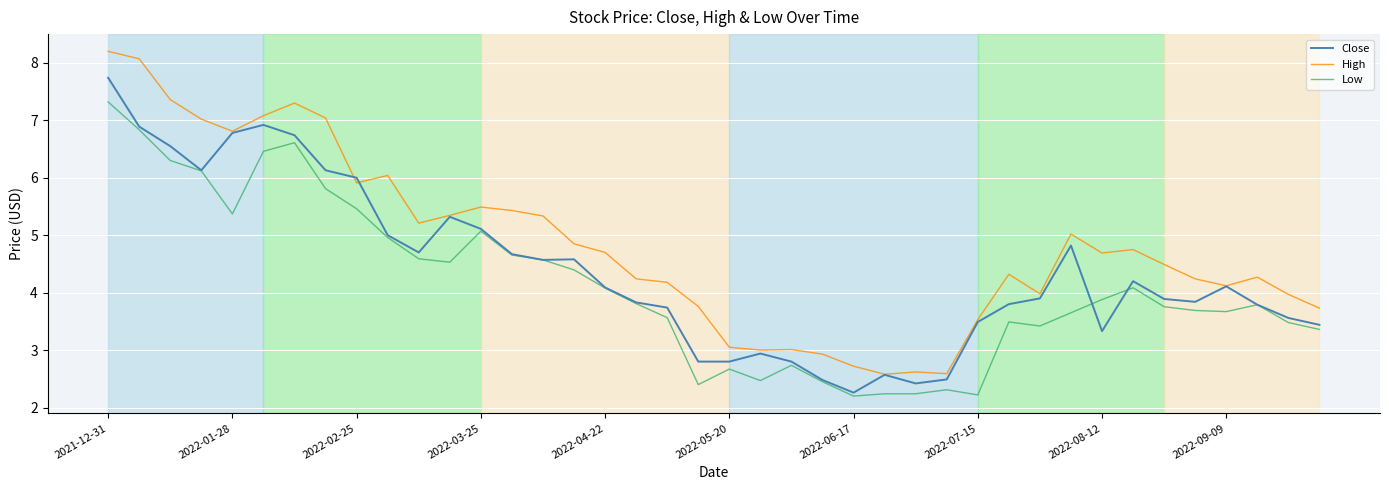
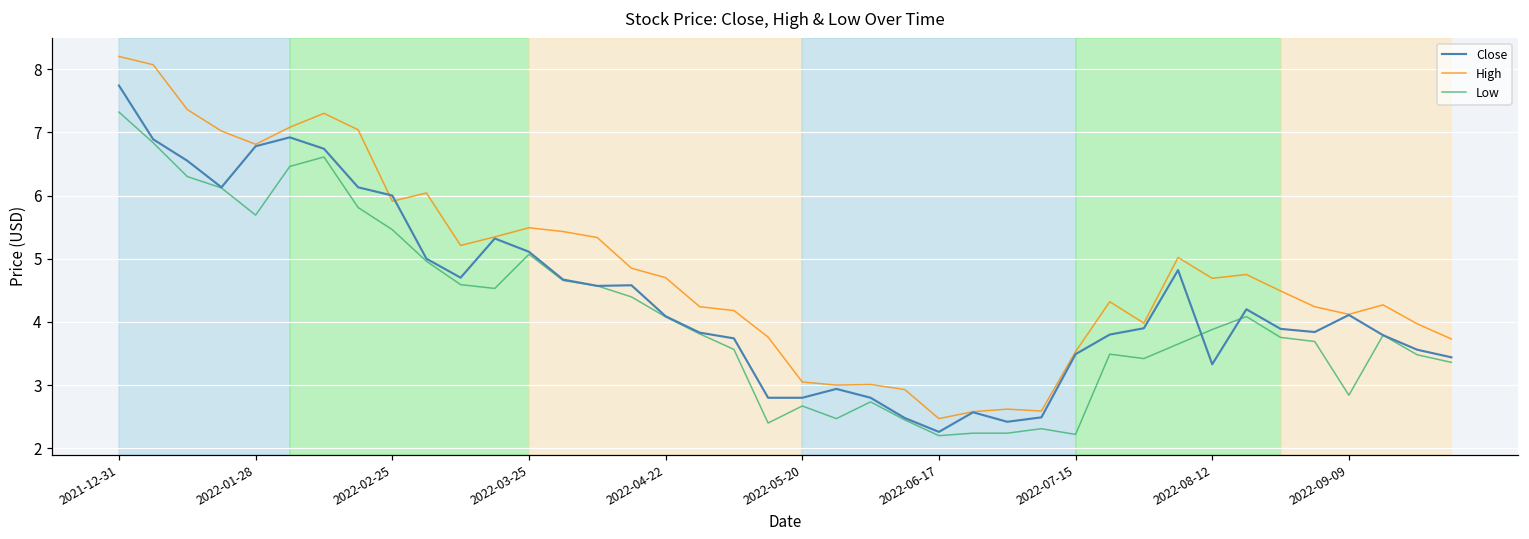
Low, 2022-01-28: 5.4 -> 5.7
High, 2022-06-17: 2.7 -> 2.5
Low, 2022-09-09: 3.7 -> 2.8
